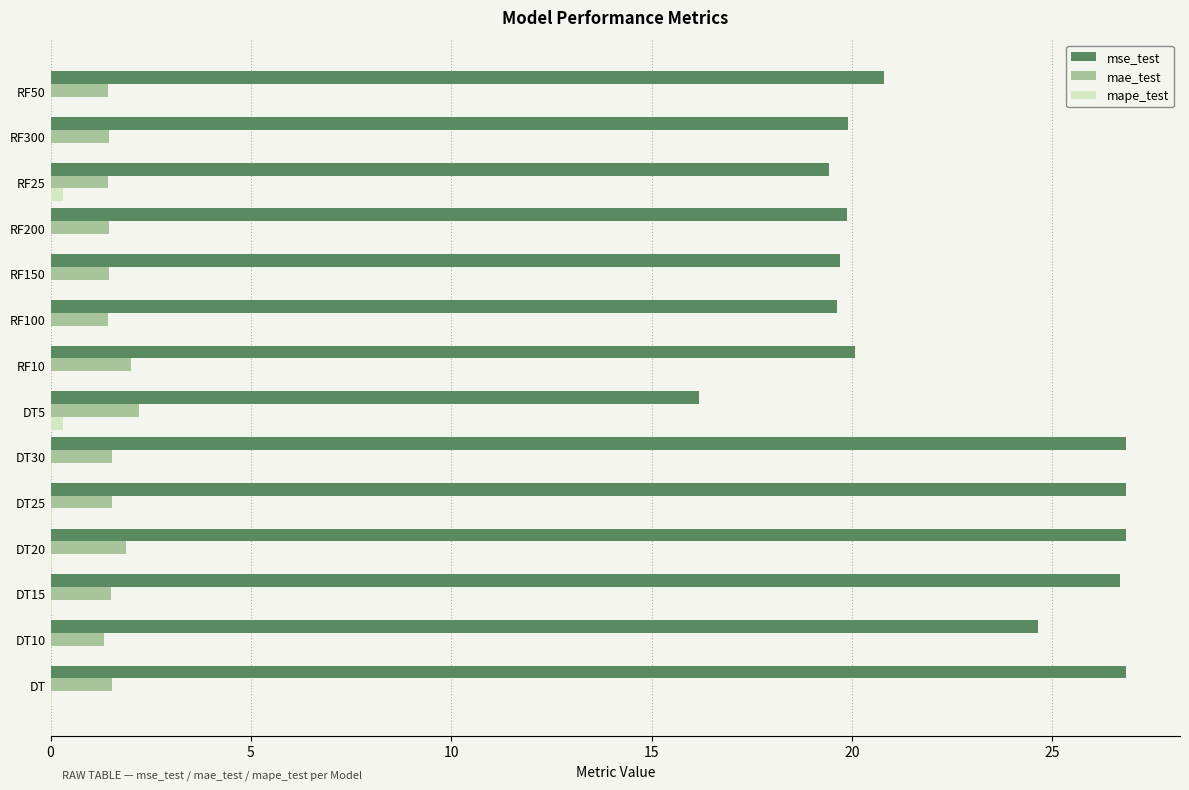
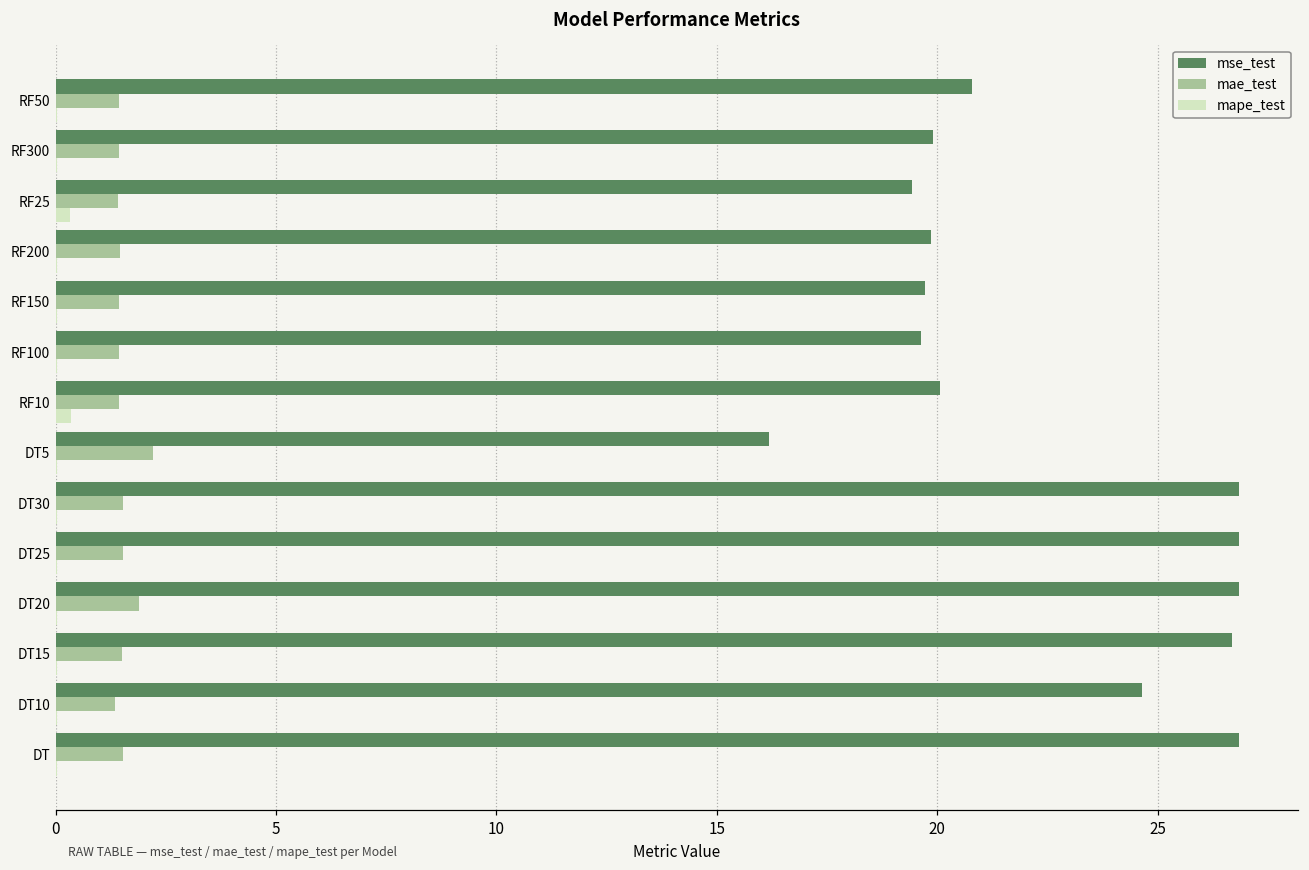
mae_test, RF10: 2.0 -> 1.4
mape_test, RF10: 0.0 -> 0.3
mape_test, DT5: 0.3 -> 0.0
